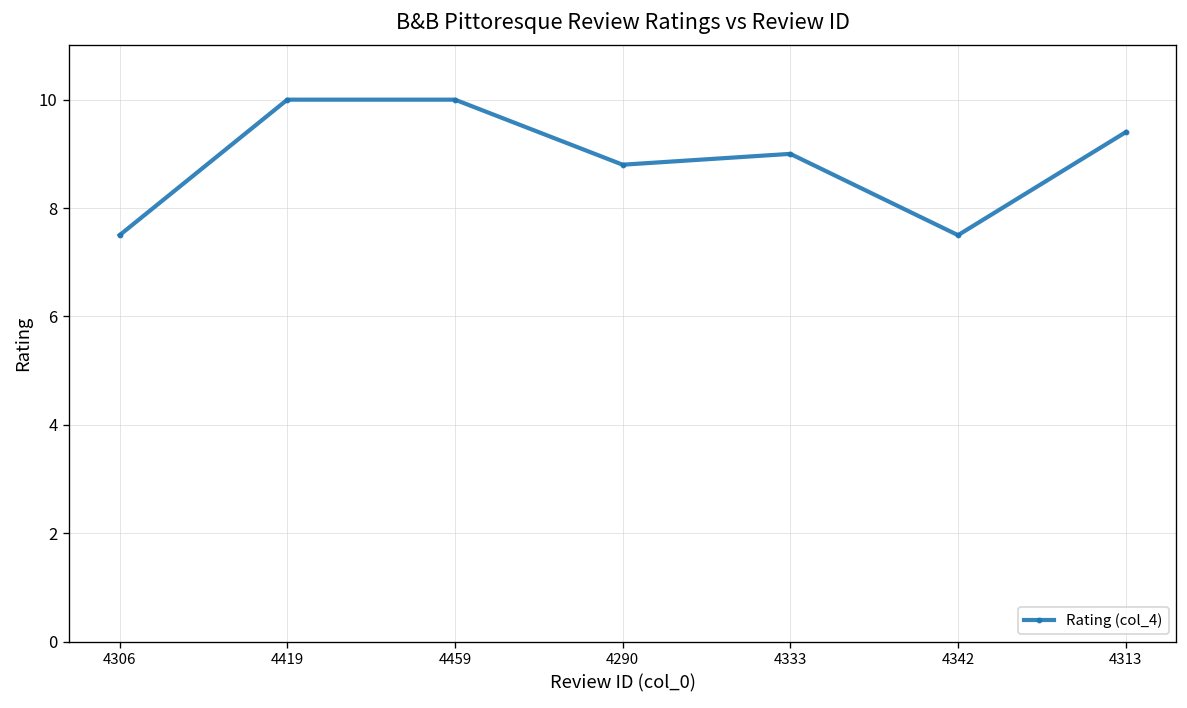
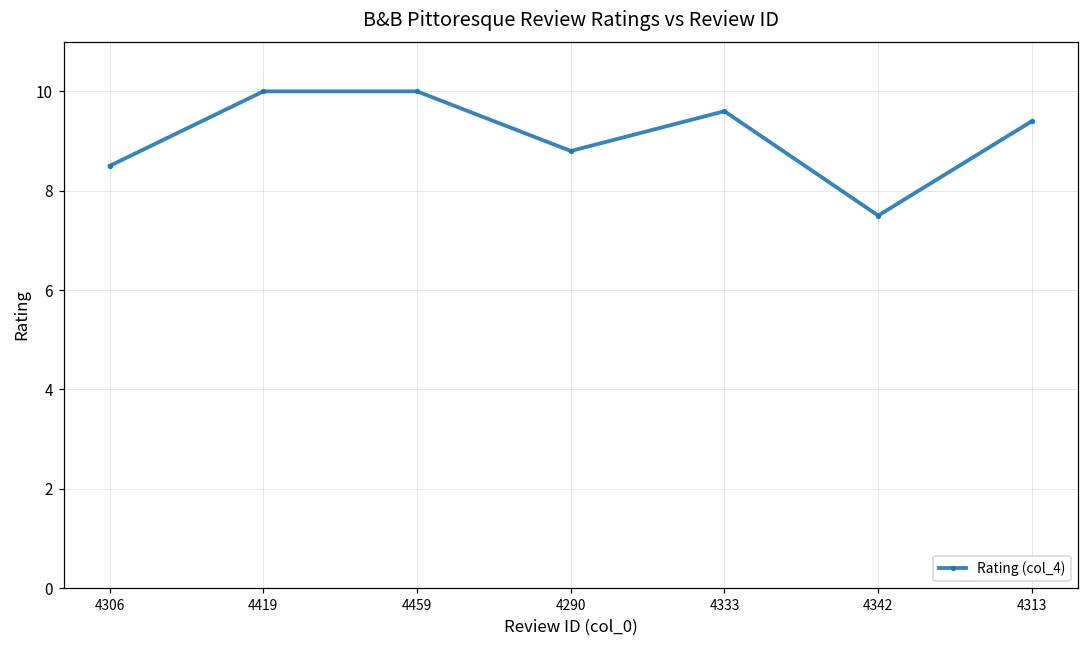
4306: 7.5 -> 8.5
4333: 9.0 -> 9.6
